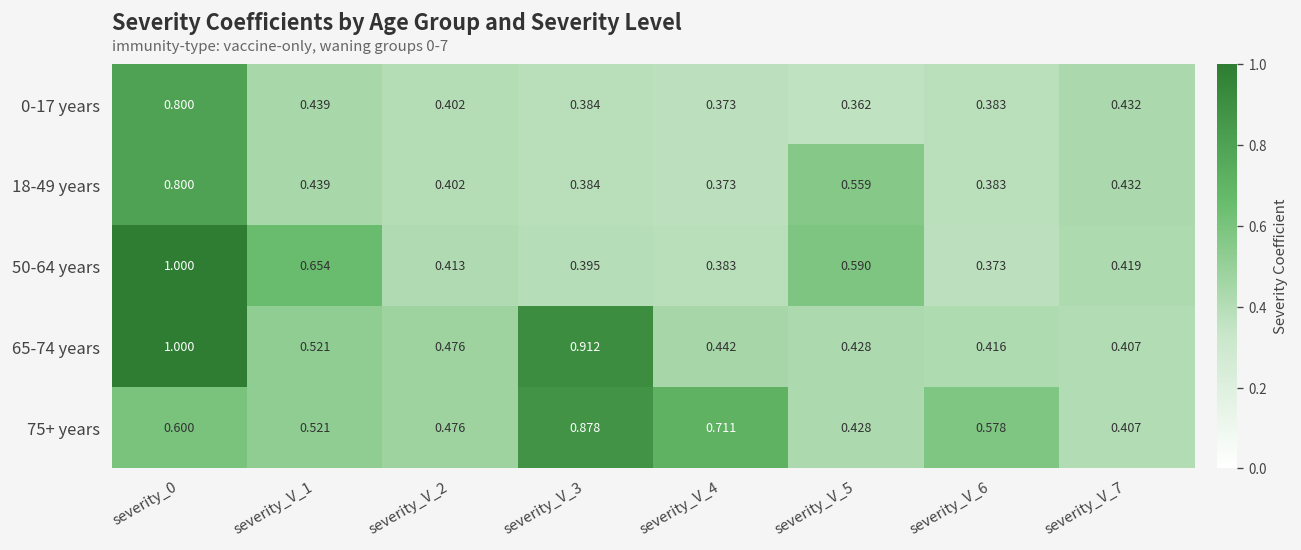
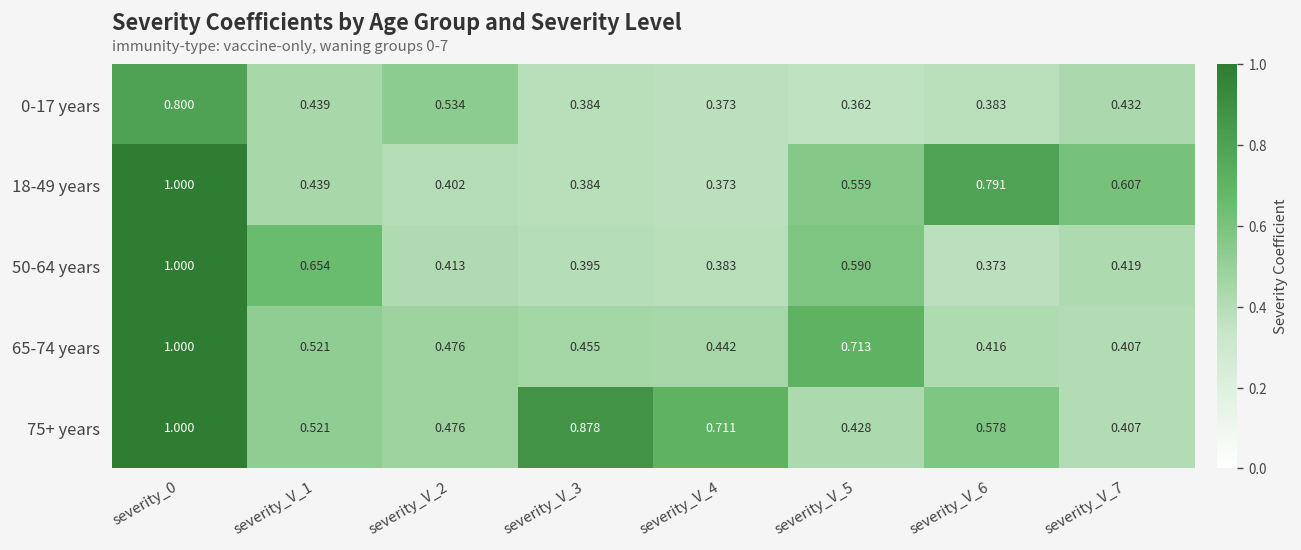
0-17 years, severity_V_2: 0.402 -> 0.534
18-49 years, severity_0: 0.800 -> 1.000
18-49 years, severity_V_6: 0.383 -> 0.791
18-49 years, severity_V_7: 0.432 -> 0.607
65-74 years, severity_V_3: 0.912 -> 0.455
65-74 years, severity_V_5: 0.428 -> 0.713
75+ years, severity_0: 0.600 -> 1.000
